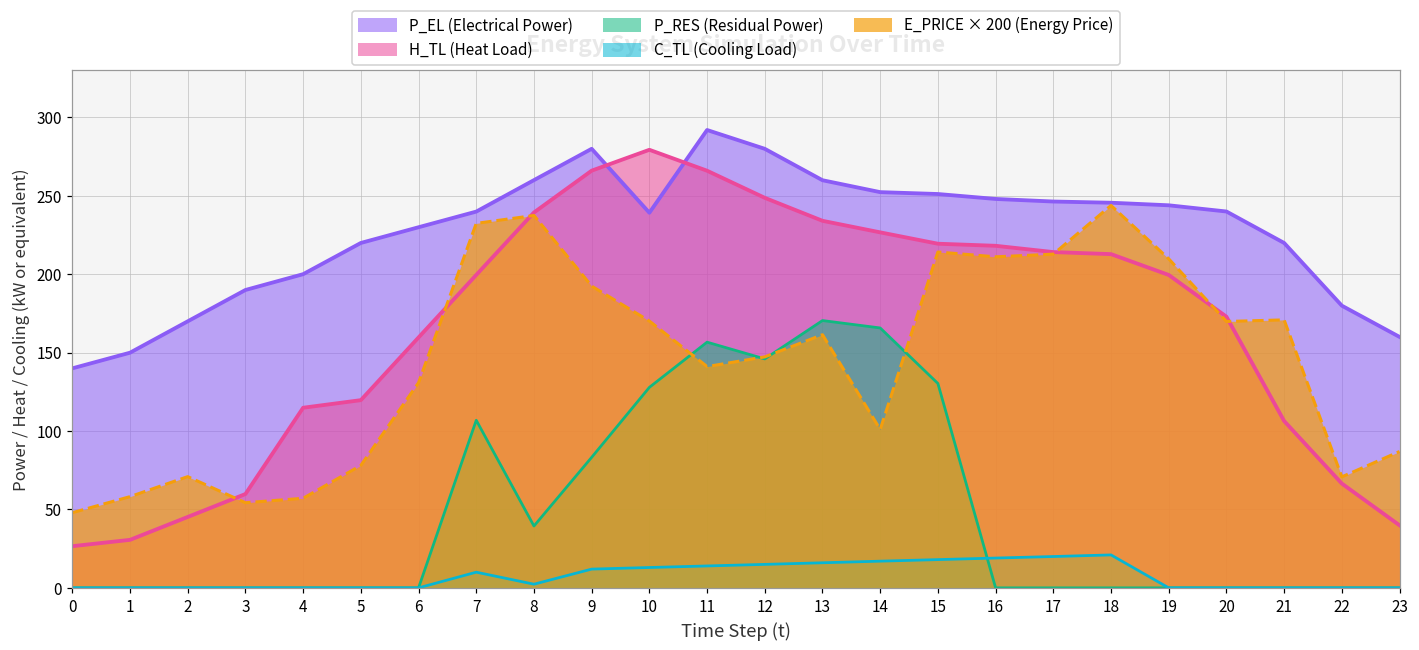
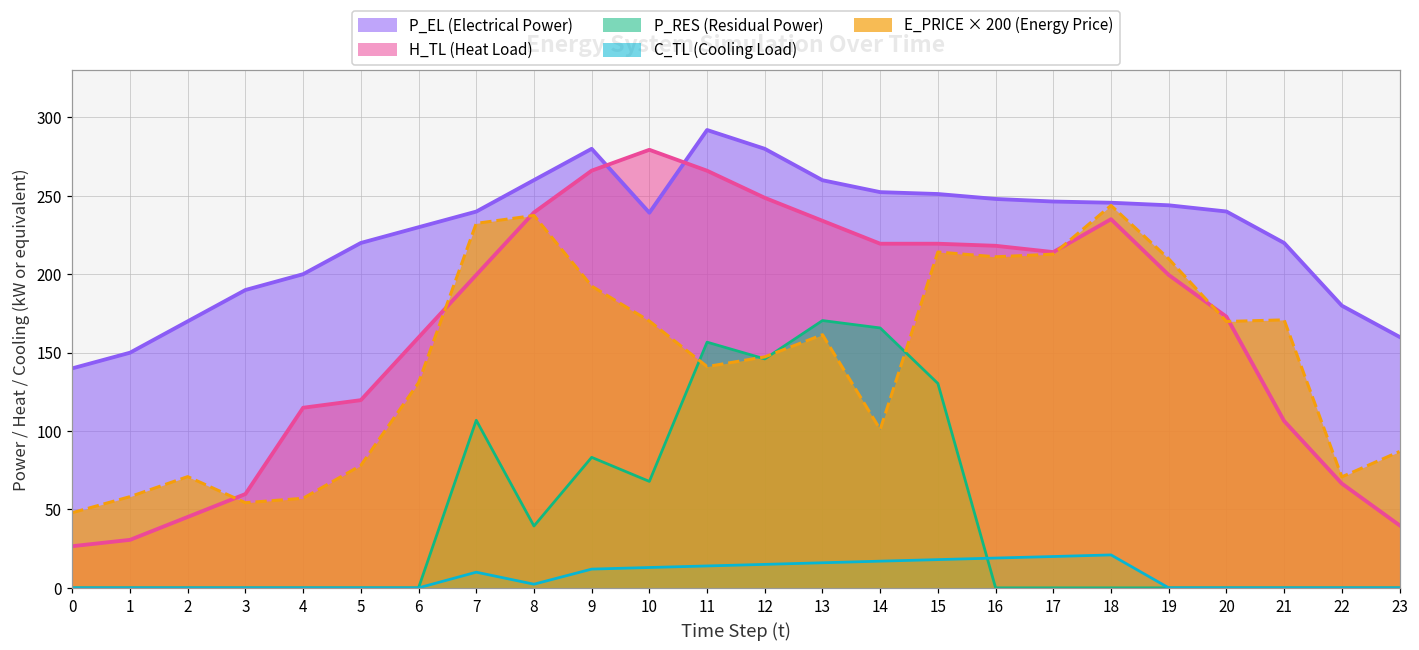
P_RES (Residual Power), 10: 128 -> 68
H_TL (Heat Load), 14: 227 -> 219
H_TL (Heat Load), 18: 213 -> 235
